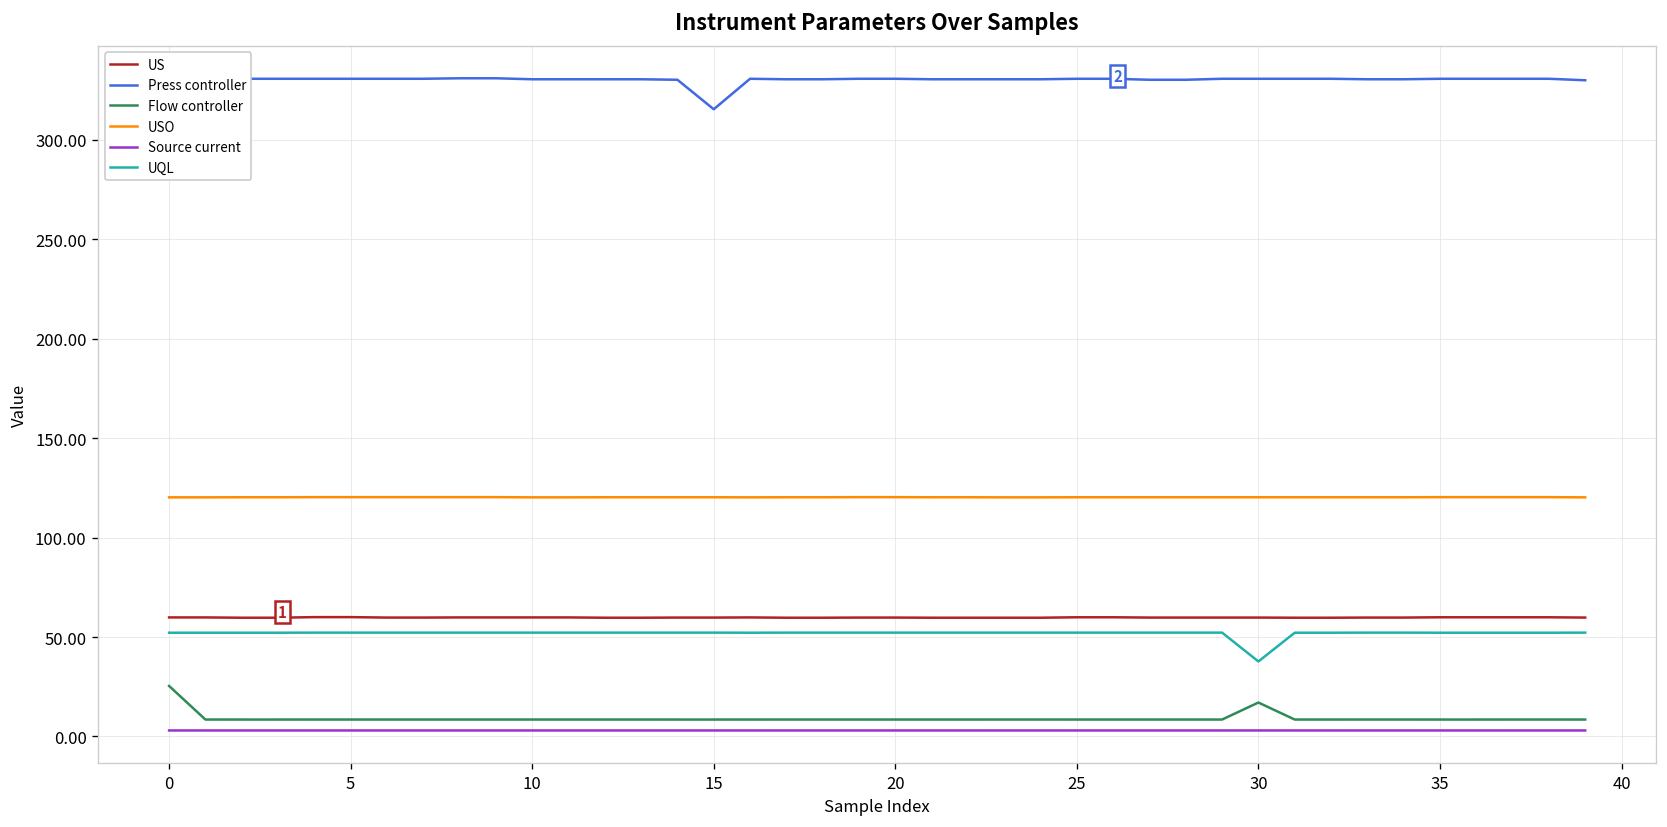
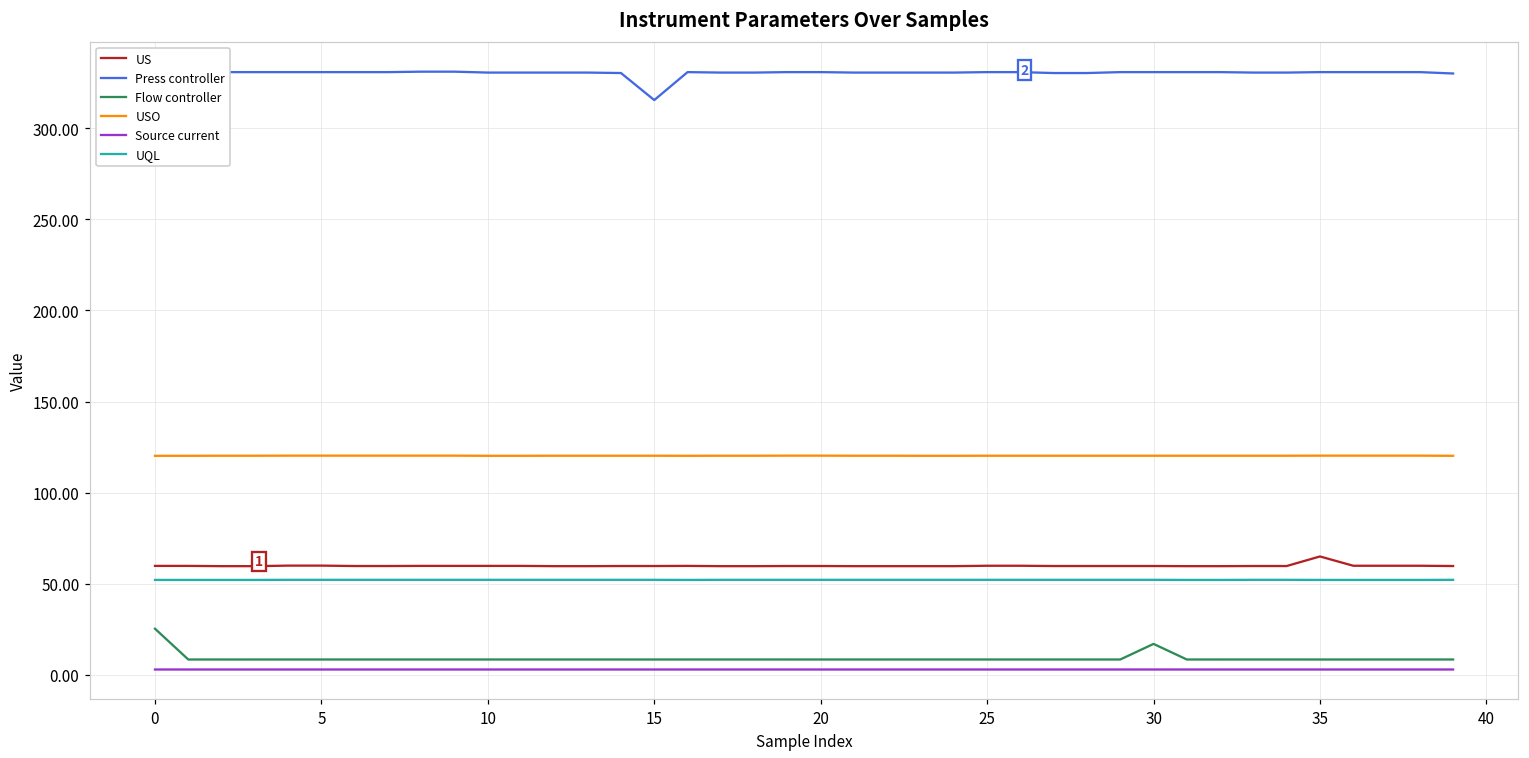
UQL, 30: 38 -> 52
US, 35: 60 -> 65
